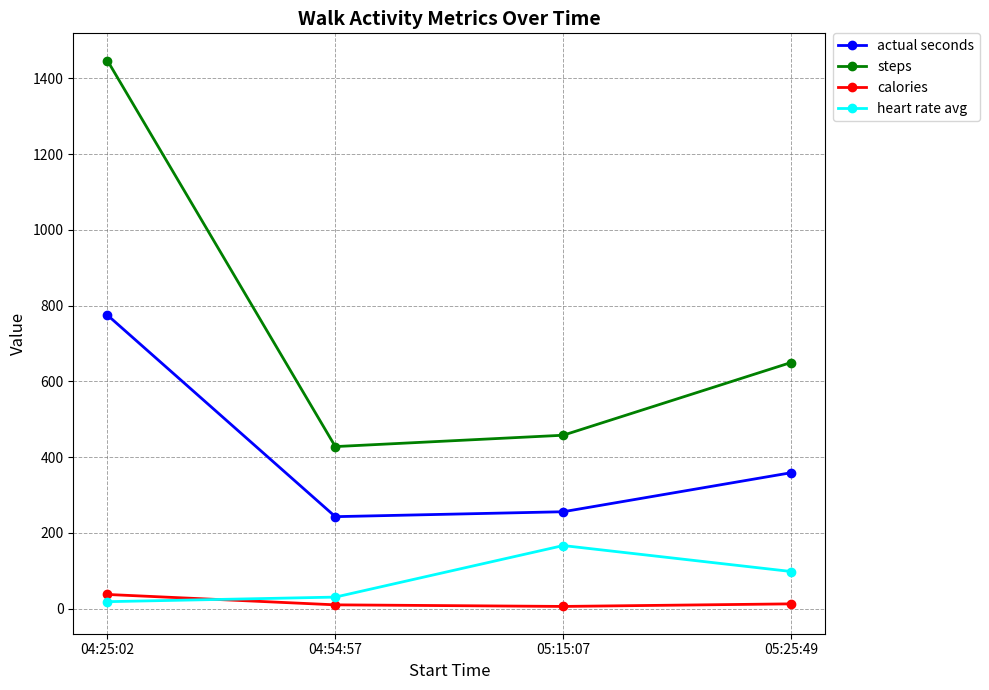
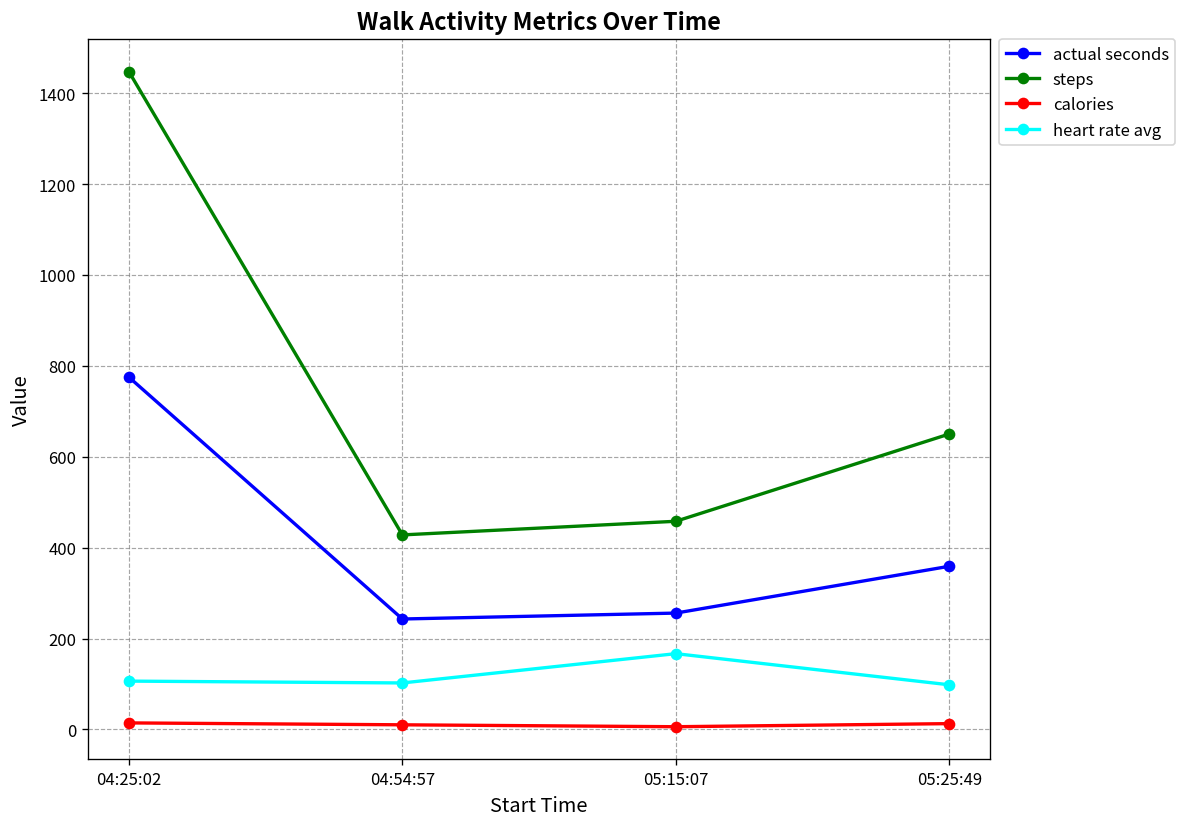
calories, 04:25:02: 40 -> 10
heart rate avg, 04:25:02: 20 -> 110
heart rate avg, 04:54:57: 30 -> 100
